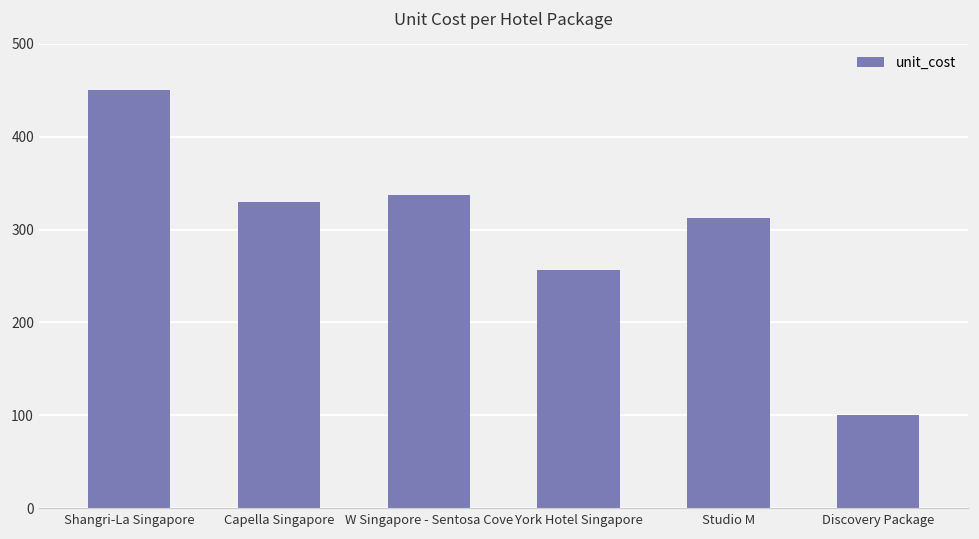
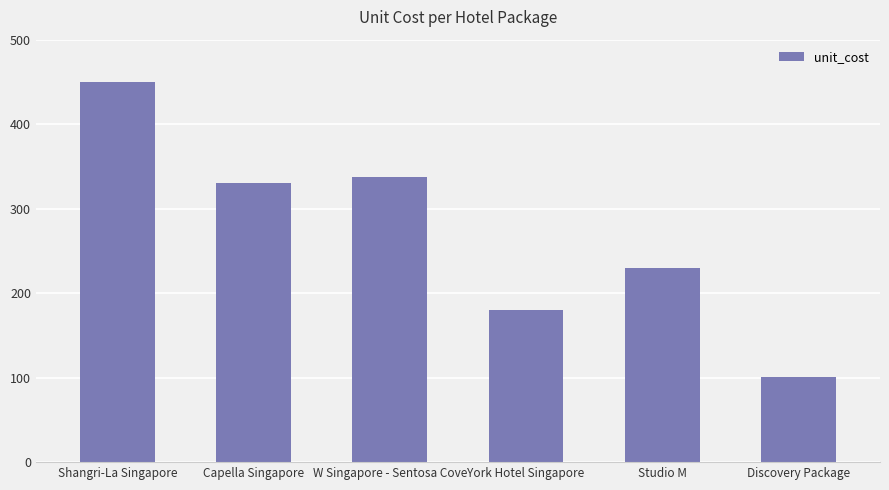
York Hotel Singapore: 260 -> 180
Studio M: 310 -> 230
